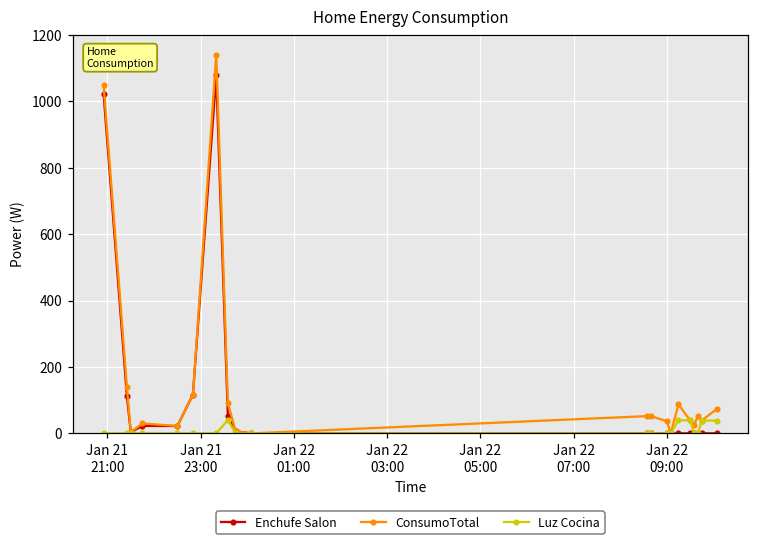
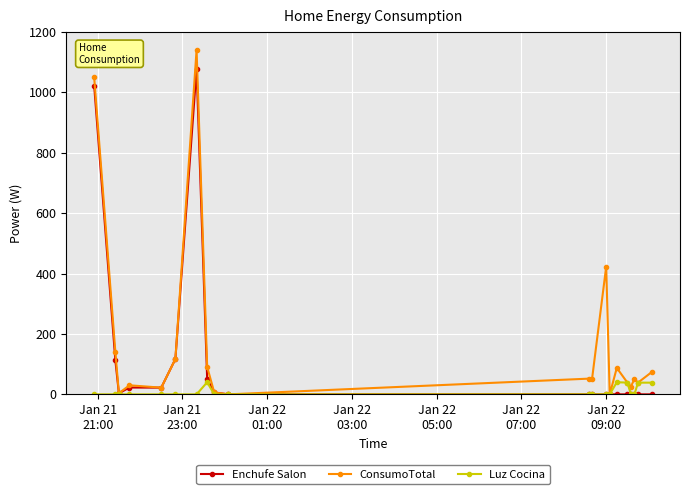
ConsumoTotal, Jan 22 09:00: 40 -> 420
